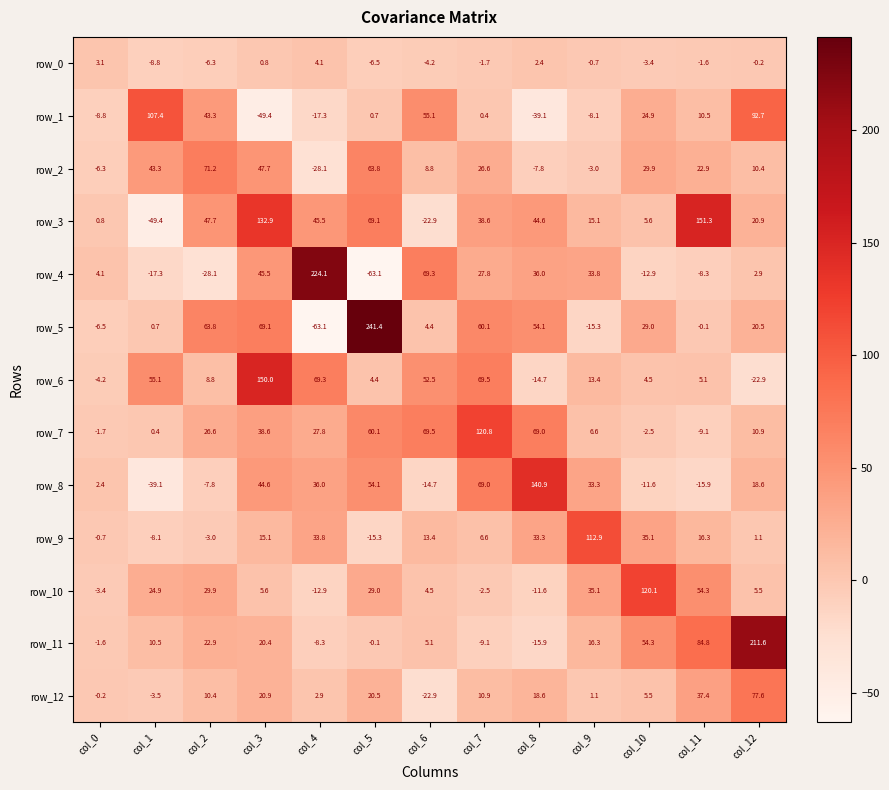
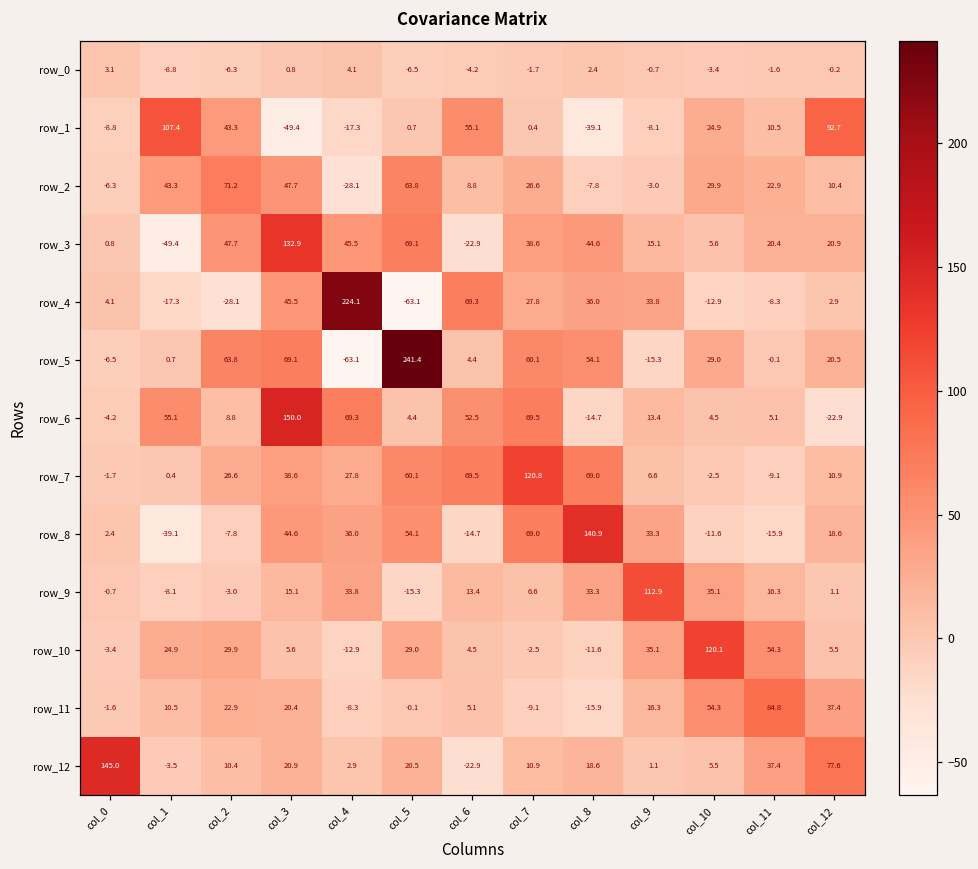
row_3, col_11: 151.3 -> 20.4
row_11, col_12: 211.6 -> 37.4
row_12, col_0: -0.2 -> 145.0
